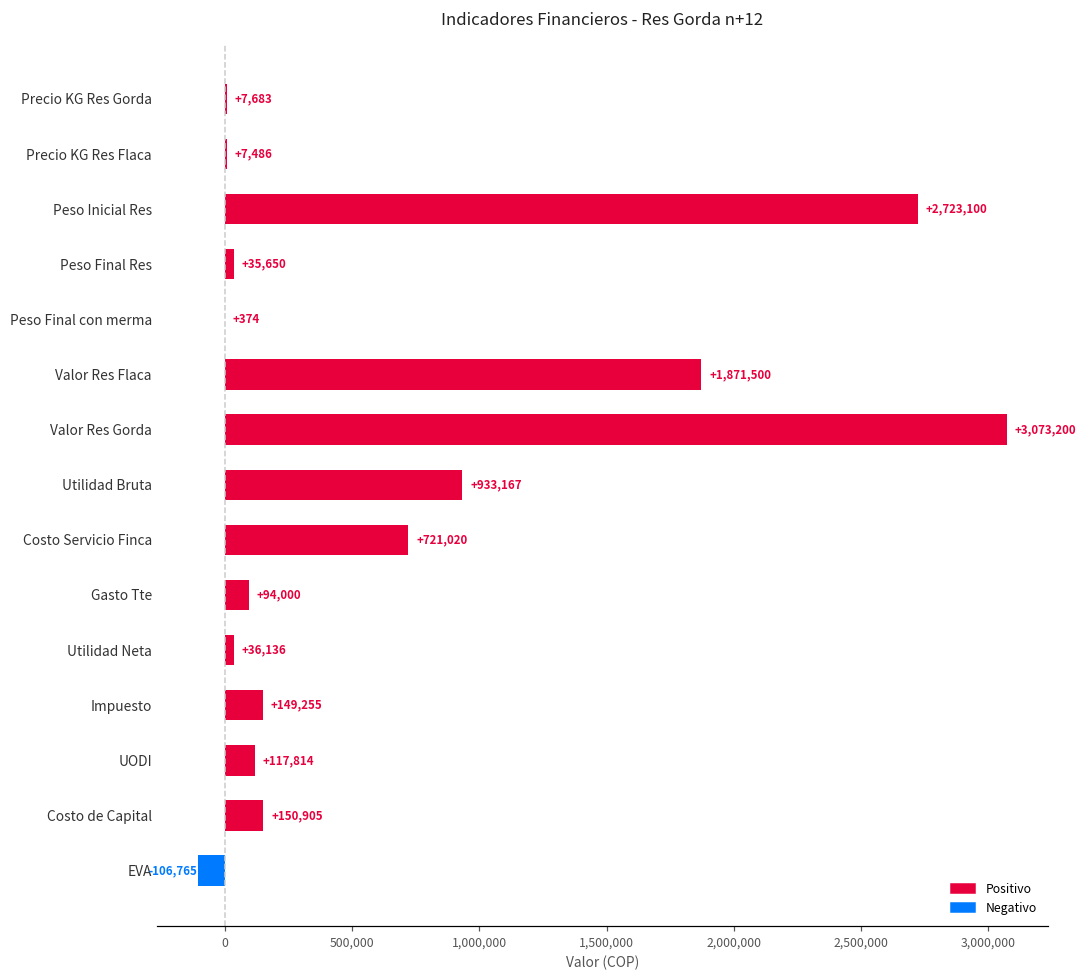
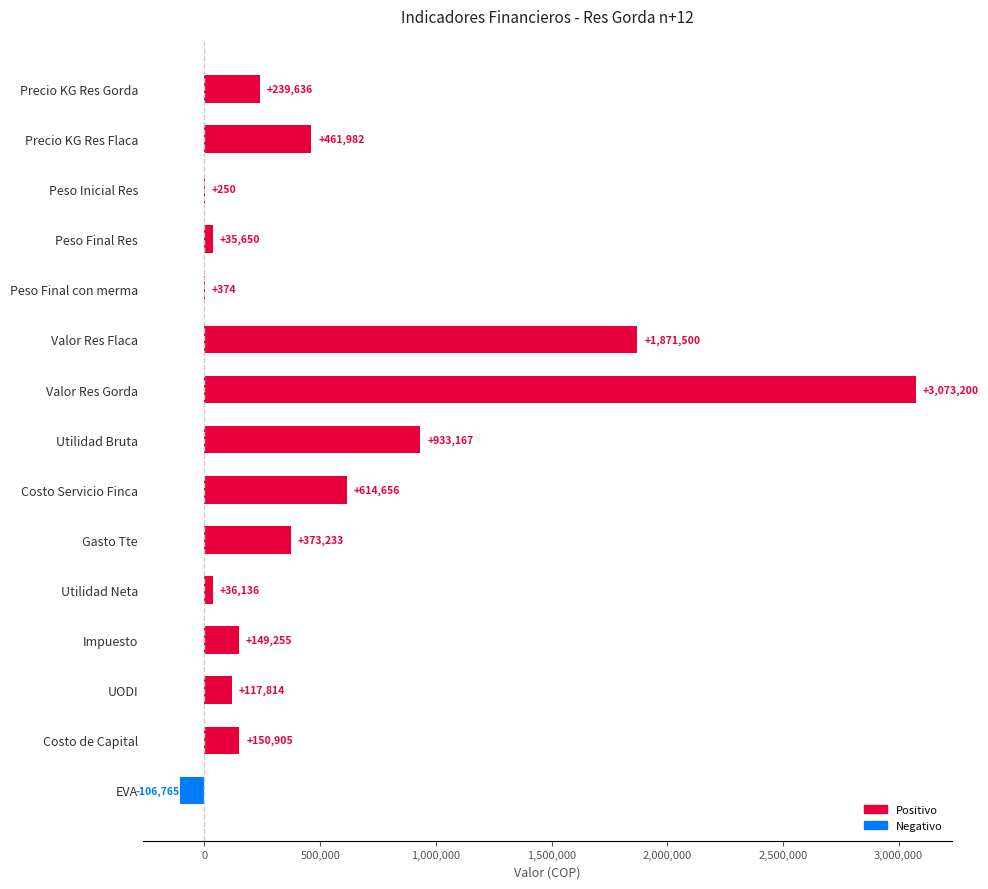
Precio KG Res Gorda: +7,683 -> +239,636
Precio KG Res Flaca: +7,486 -> +461,982
Peso Inicial Res: +2,723,100 -> +250
Costo Servicio Finca: +721,020 -> +614,656
Gasto Tte: +94,000 -> +373,233
